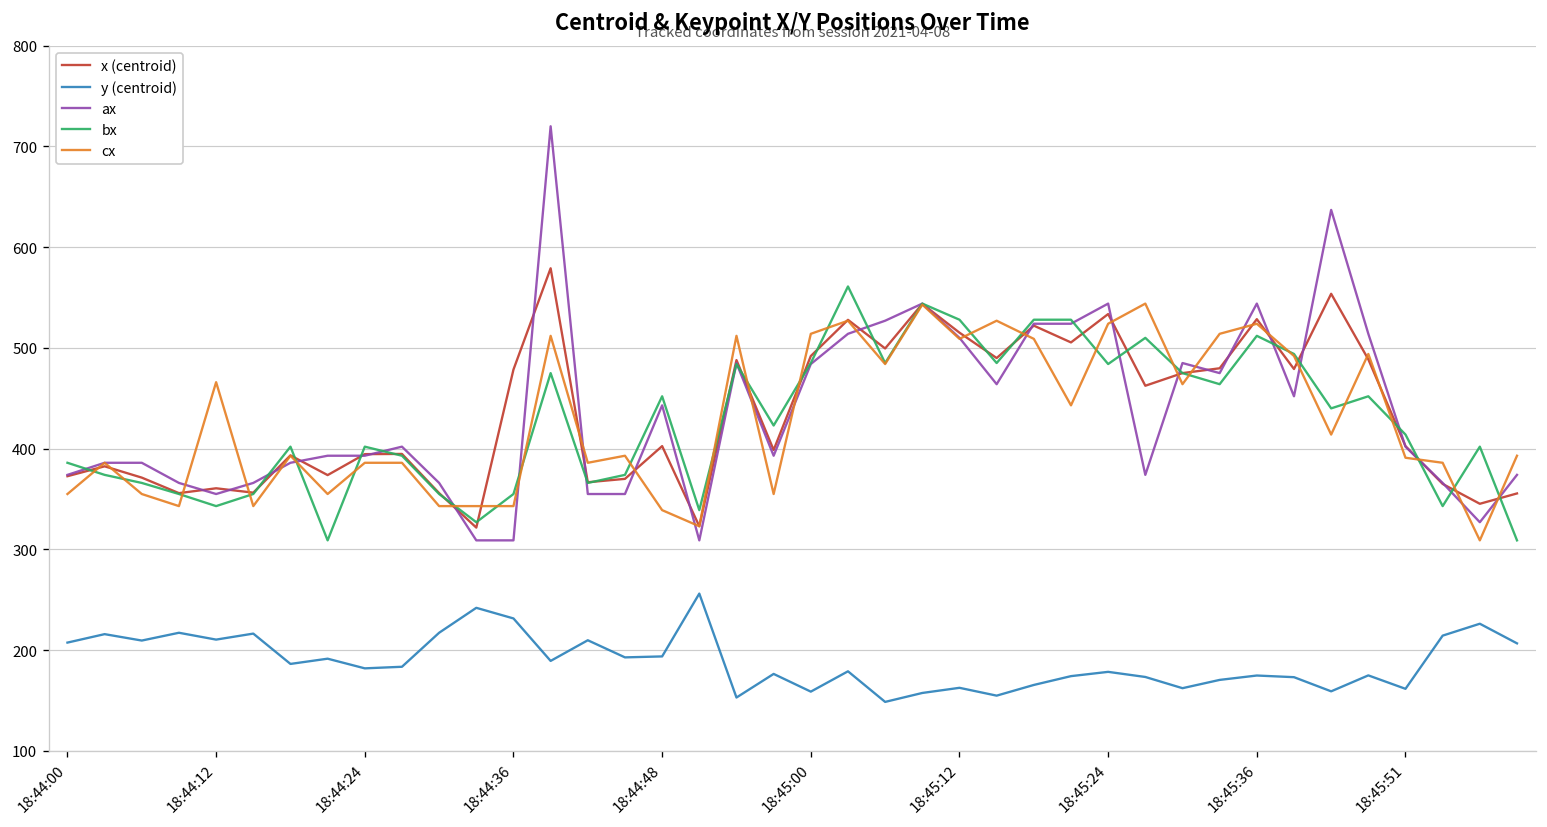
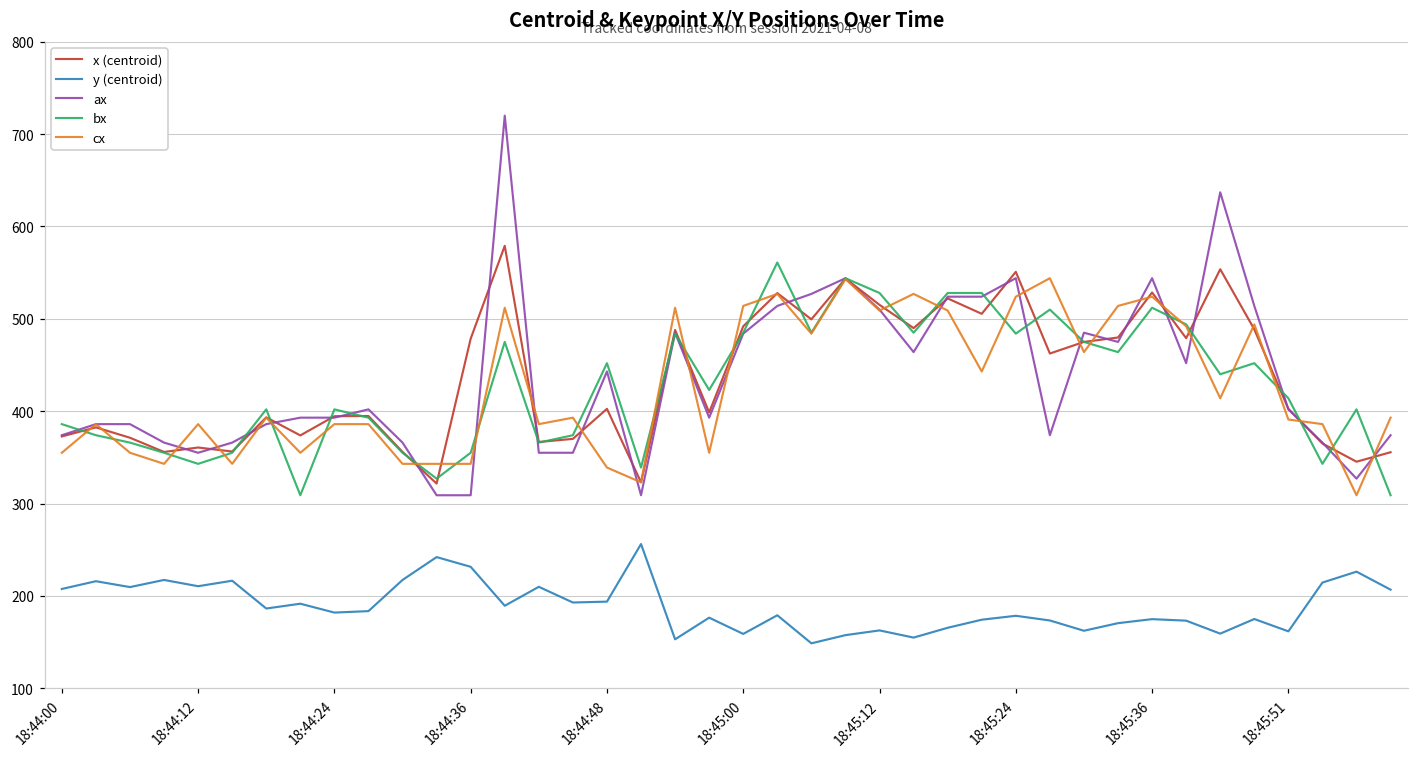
cx, 18:44:12: 470 -> 390
x (centroid), 18:45:24: 530 -> 550
